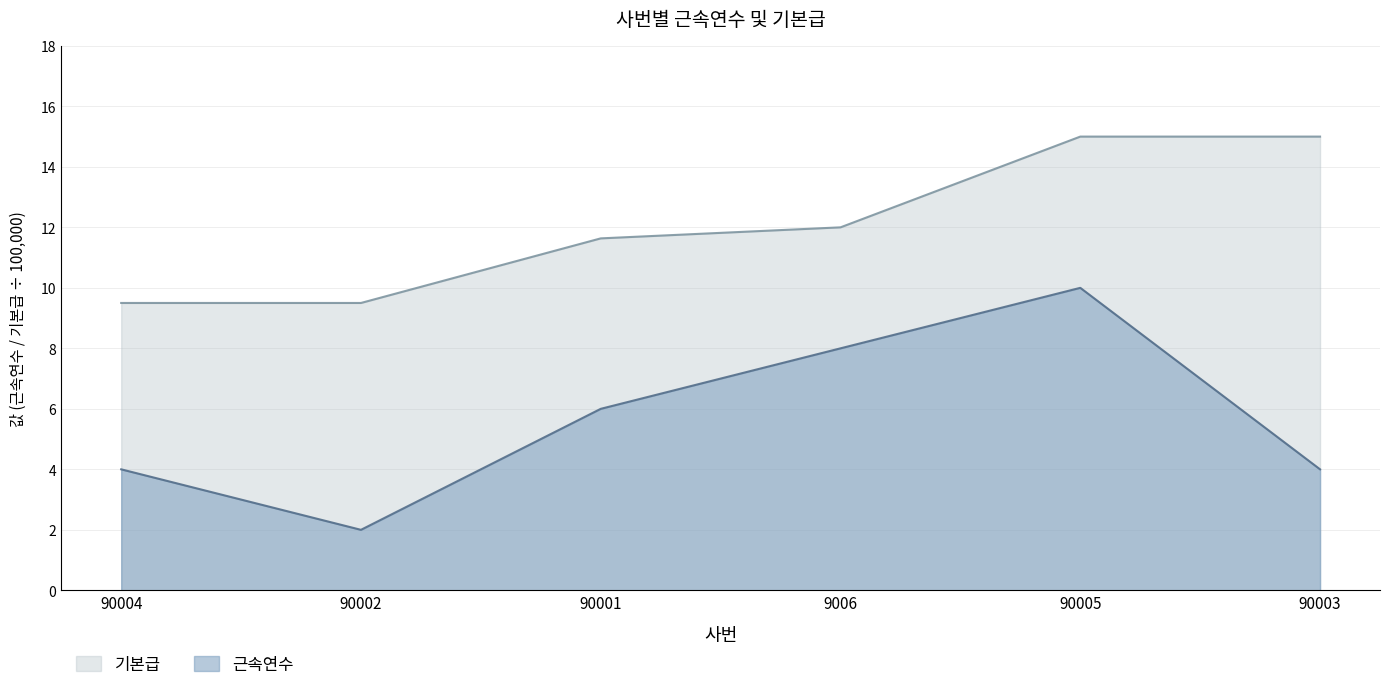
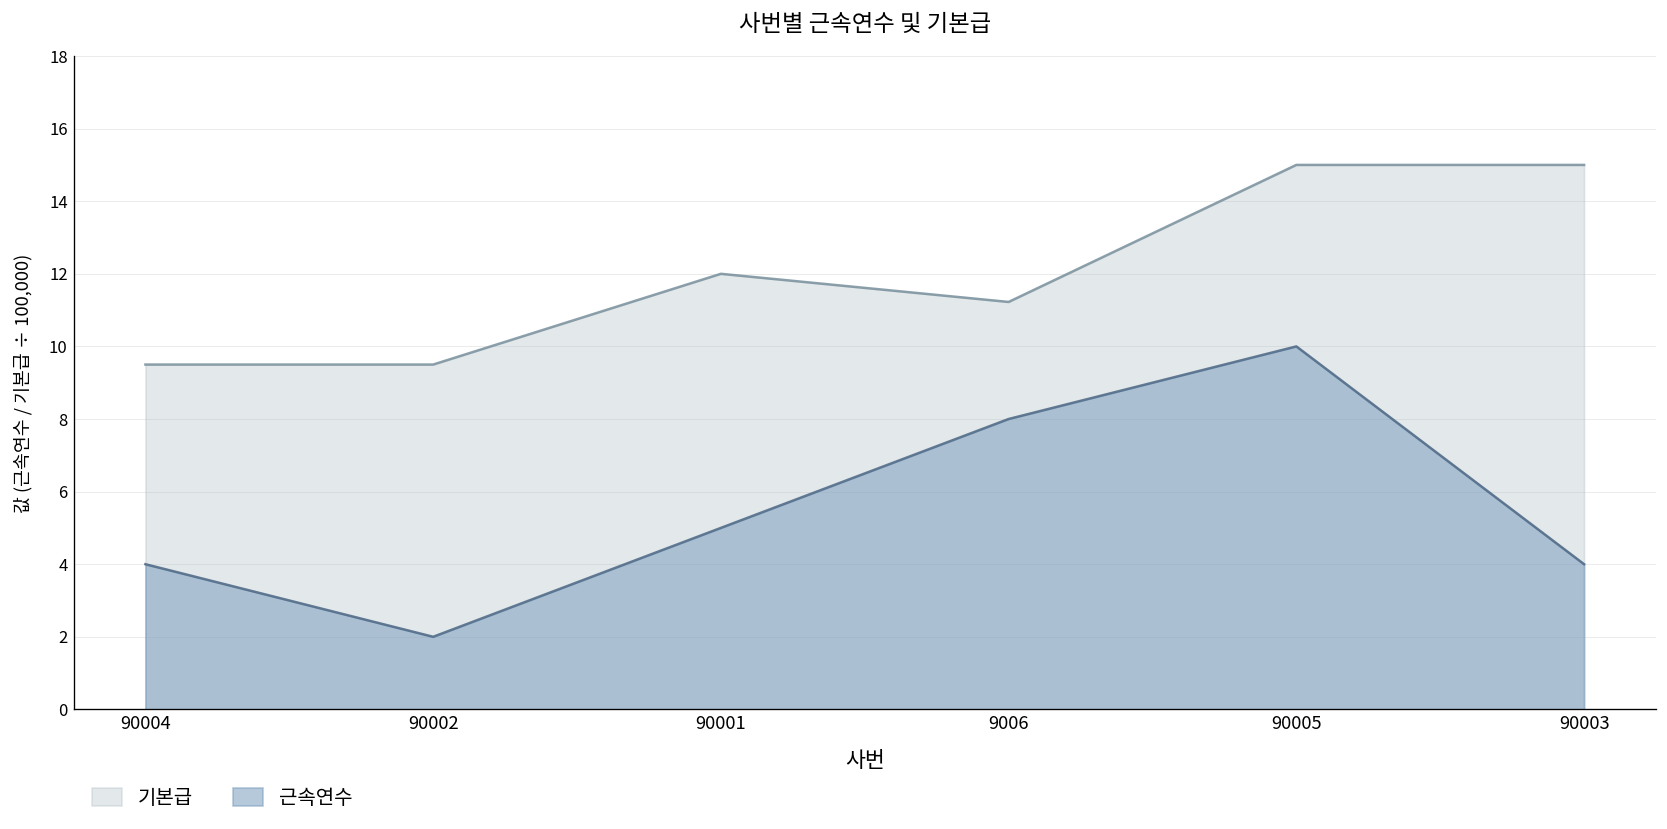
기본급, 90001: 11.6 -> 12.0
근속연수, 90001: 6 -> 5
기본급, 9006: 12.0 -> 11.2
